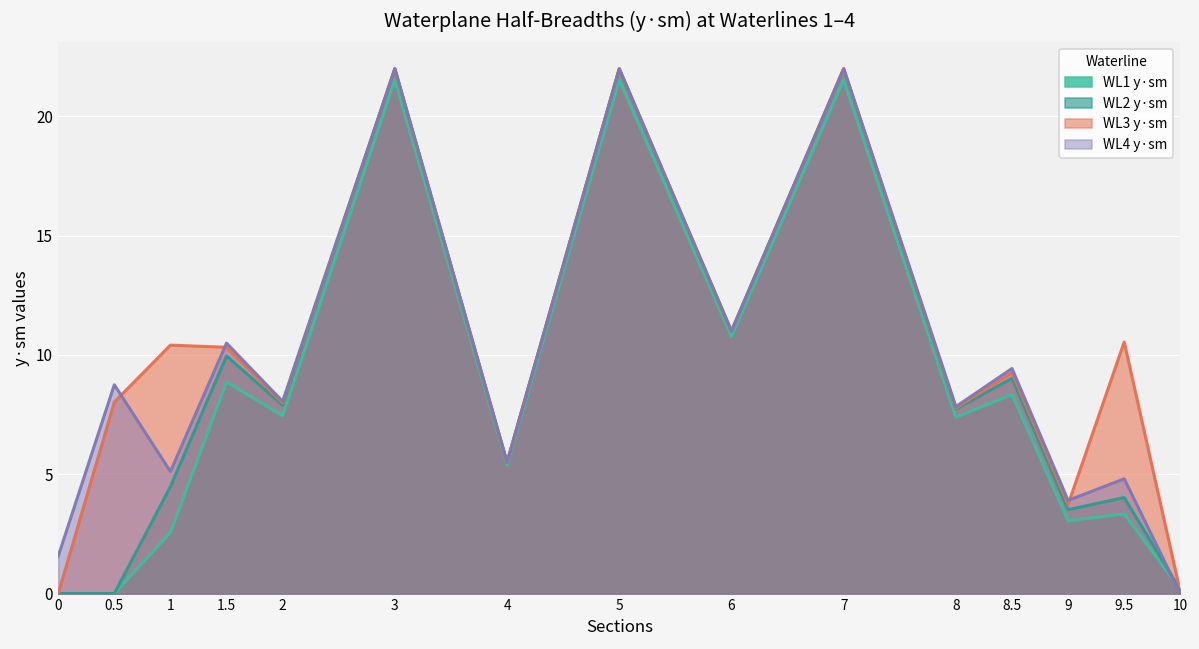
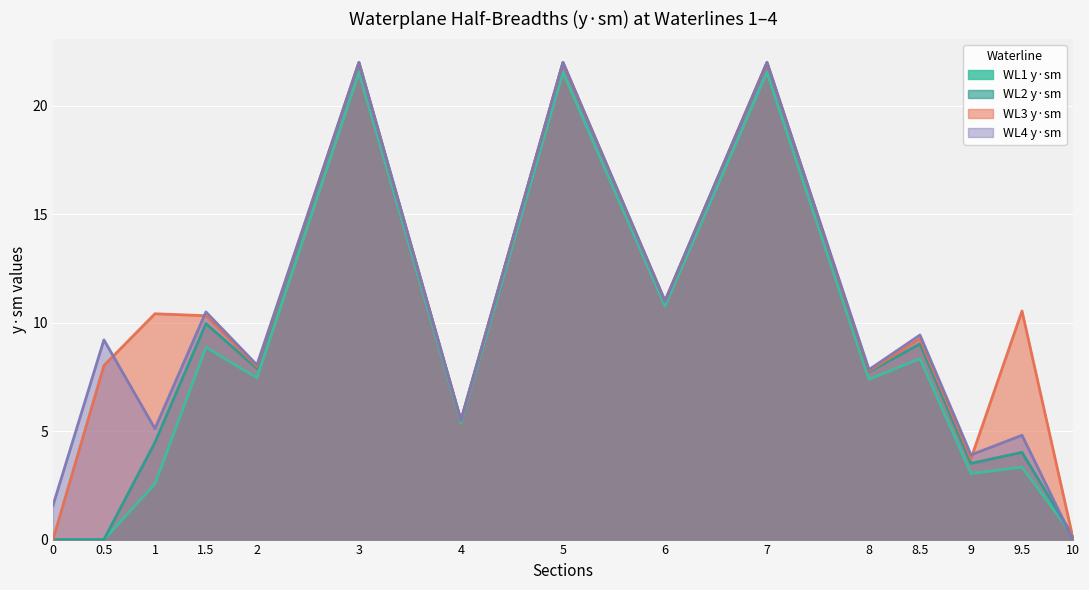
WL4 y·sm, 0.5: 8.8 -> 9.2
